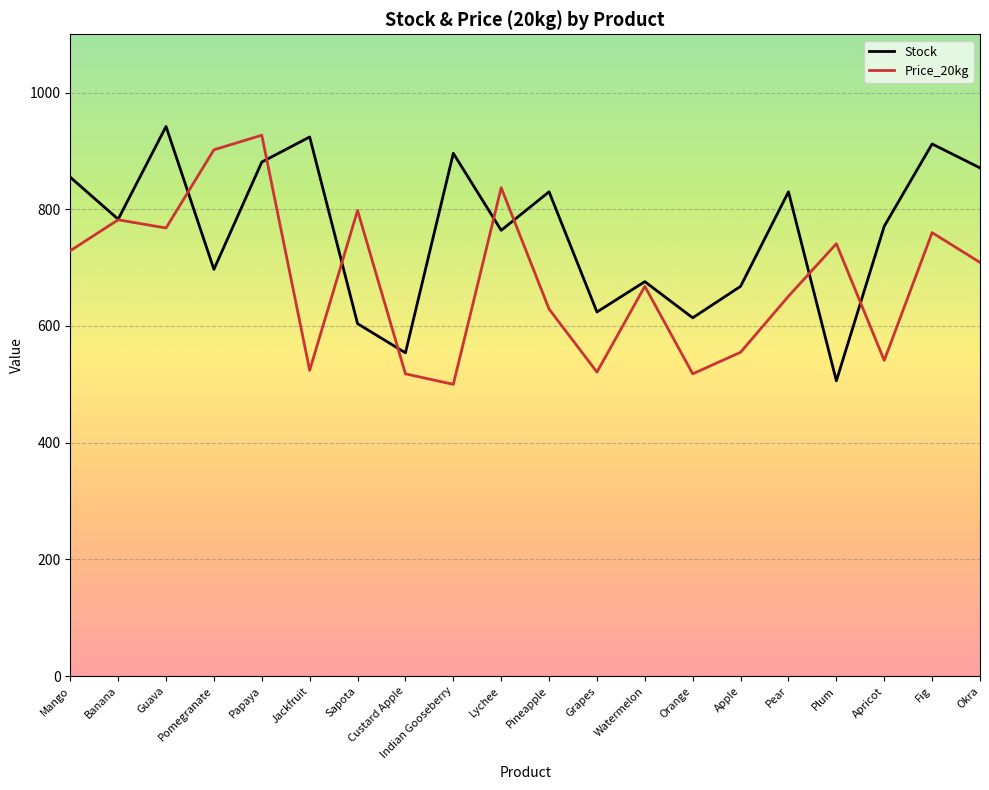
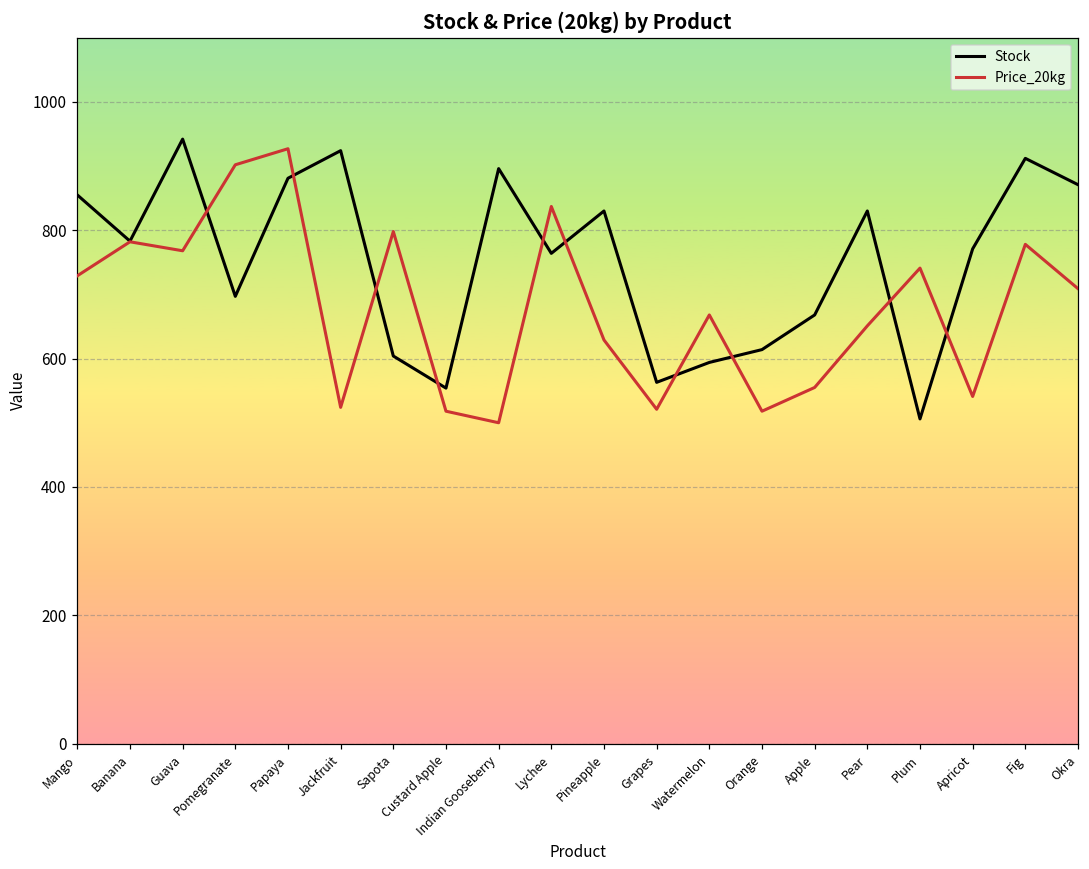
Stock, Grapes: 620 -> 560
Stock, Watermelon: 680 -> 590
Price_20kg, Fig: 760 -> 780
